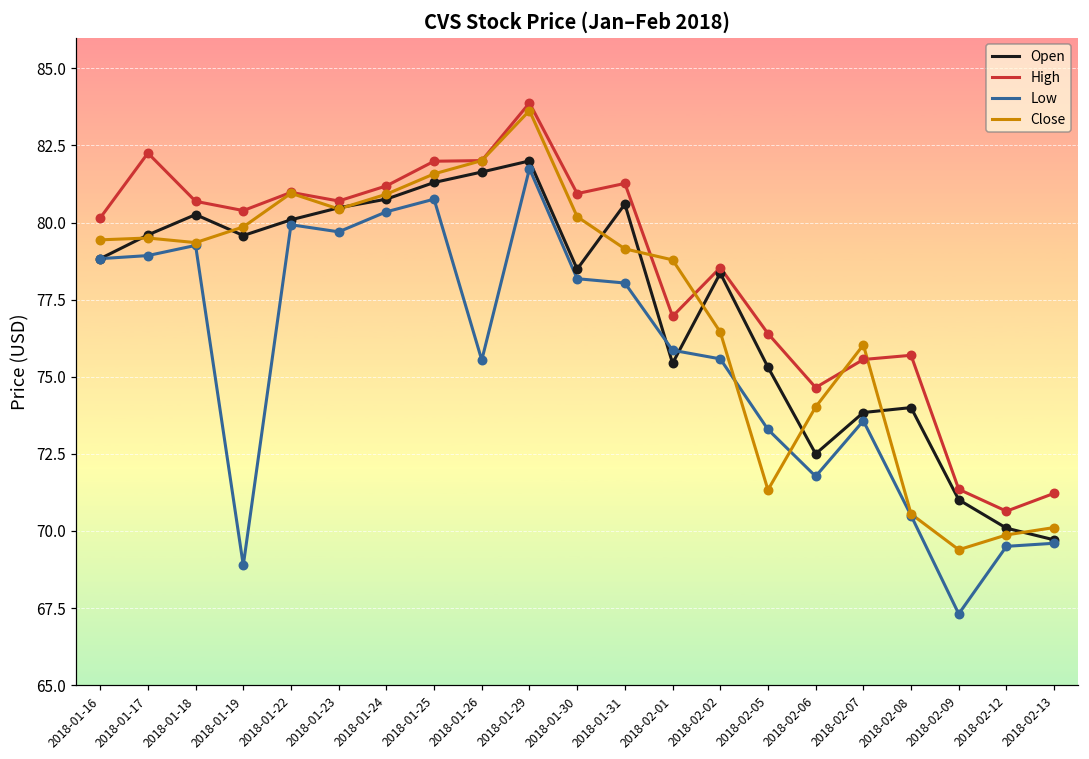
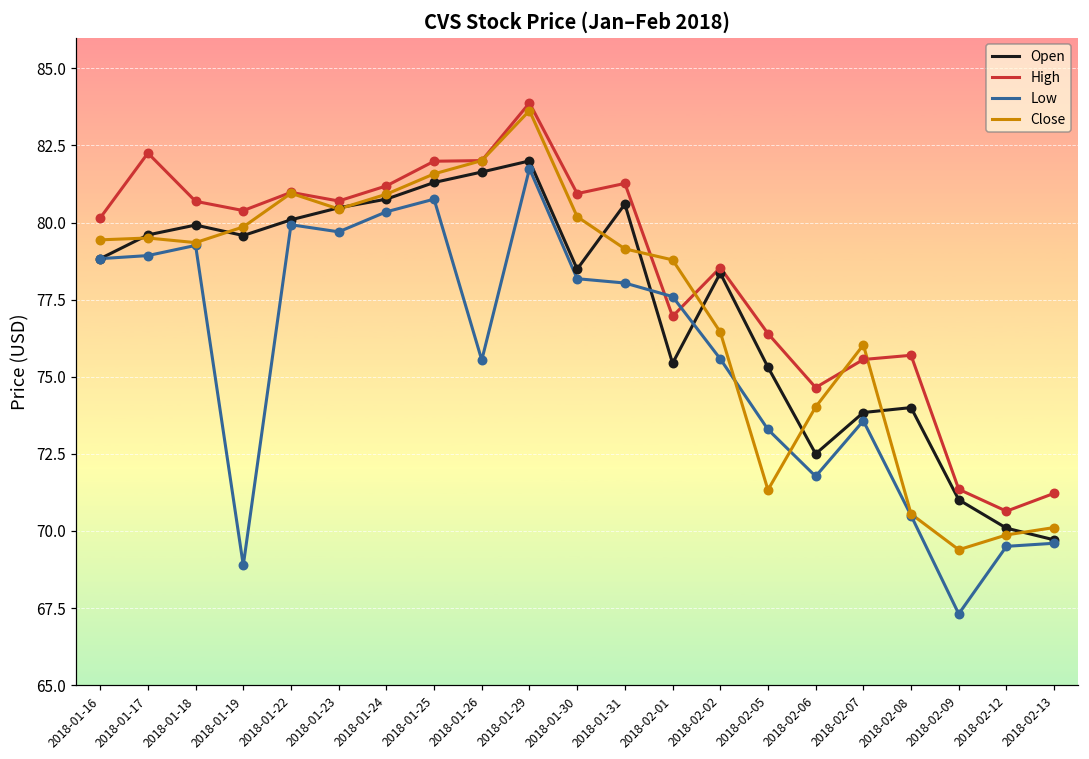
Open, 2018-01-18: 80.3 -> 79.9
Low, 2018-02-01: 75.9 -> 77.6
